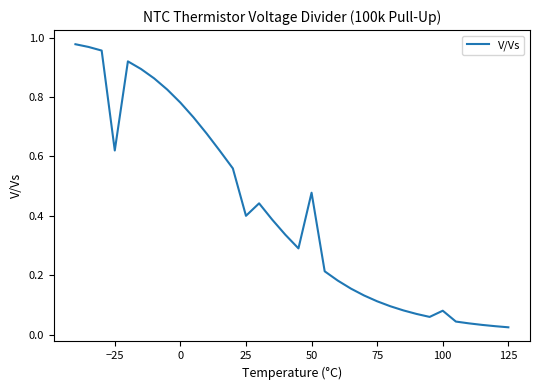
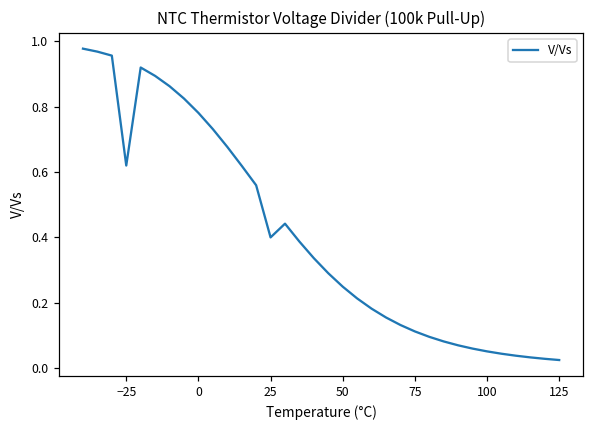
50: 0.48 -> 0.25
100: 0.08 -> 0.05
